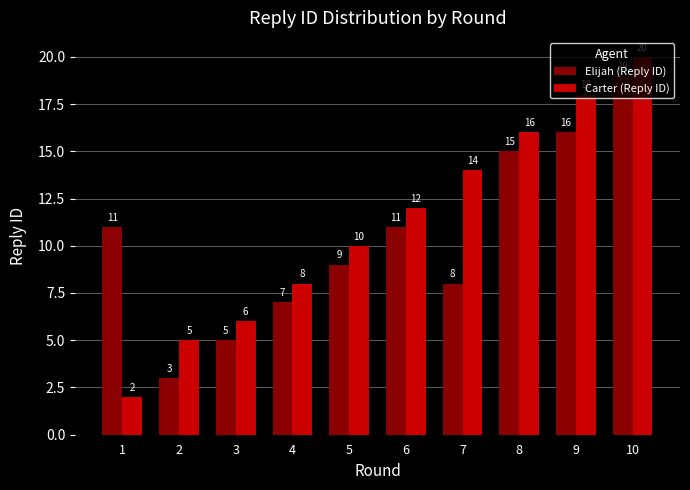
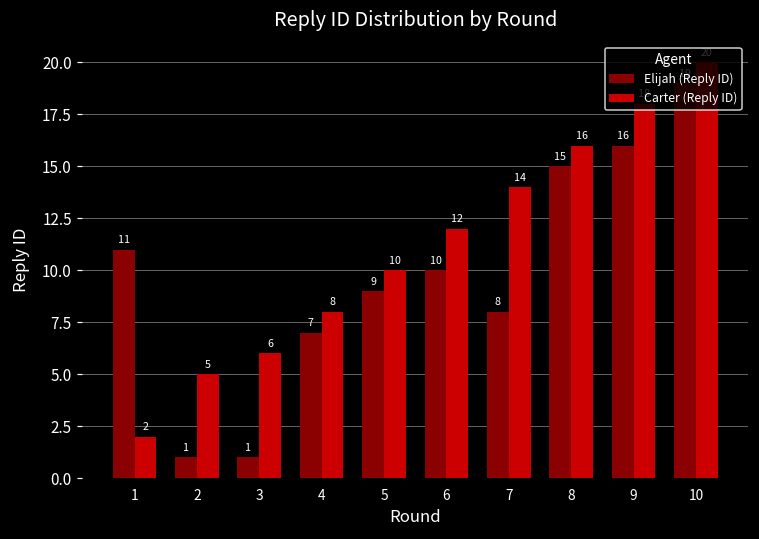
Elijah (Reply ID), 2: 3 -> 1
Elijah (Reply ID), 3: 5 -> 1
Elijah (Reply ID), 6: 11 -> 10
